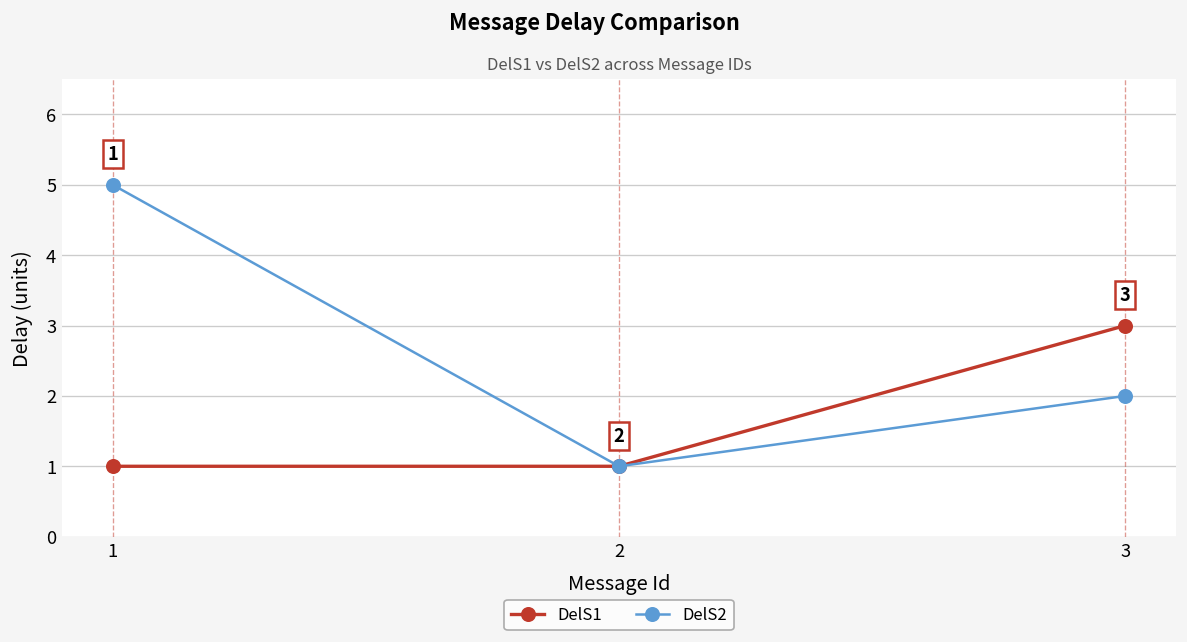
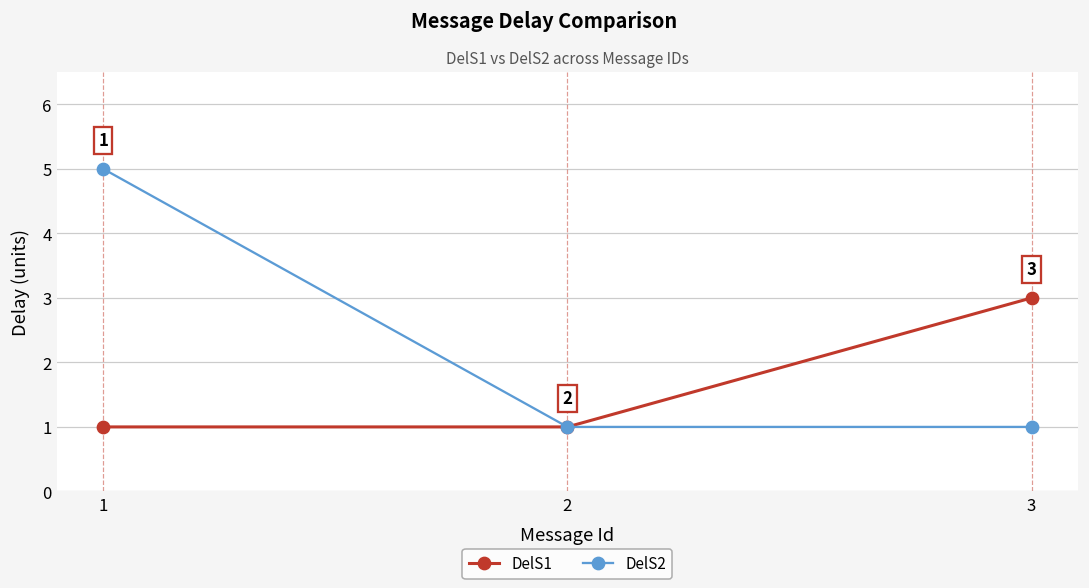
DelS2, 3: 2 -> 1
